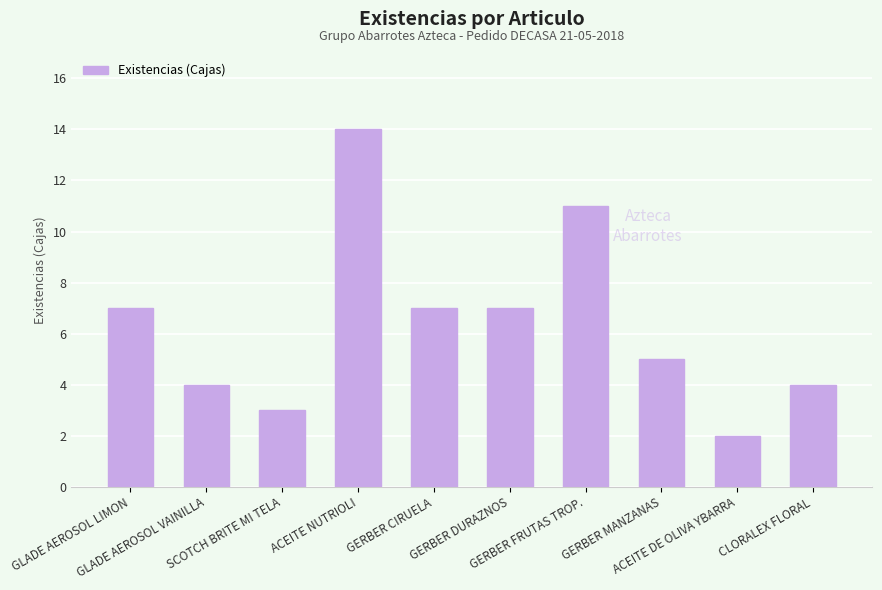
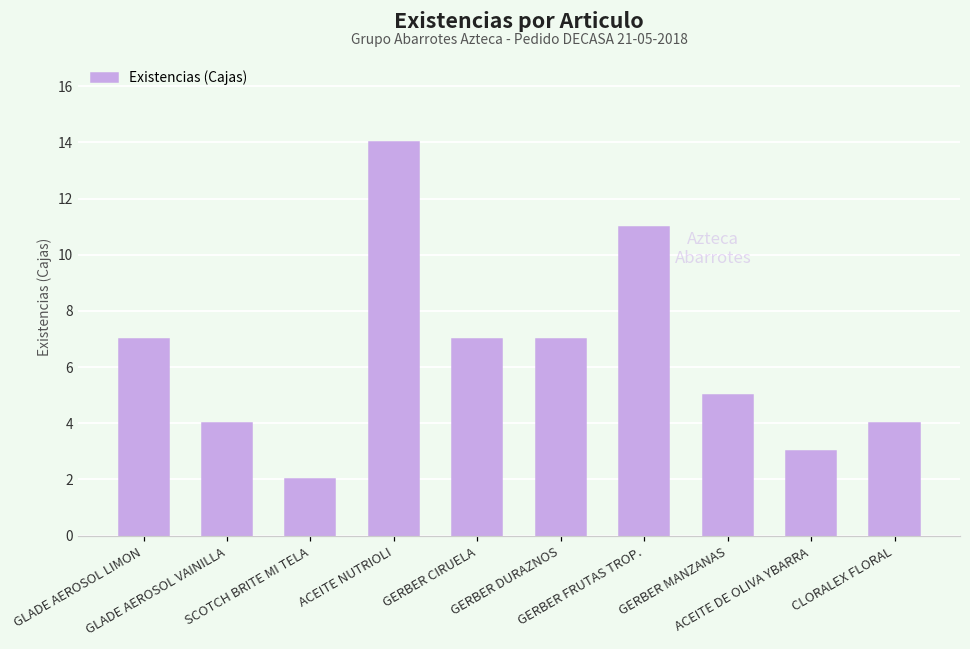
SCOTCH BRITE MI TELA: 3 -> 2
ACEITE DE OLIVA YBARRA: 2 -> 3
